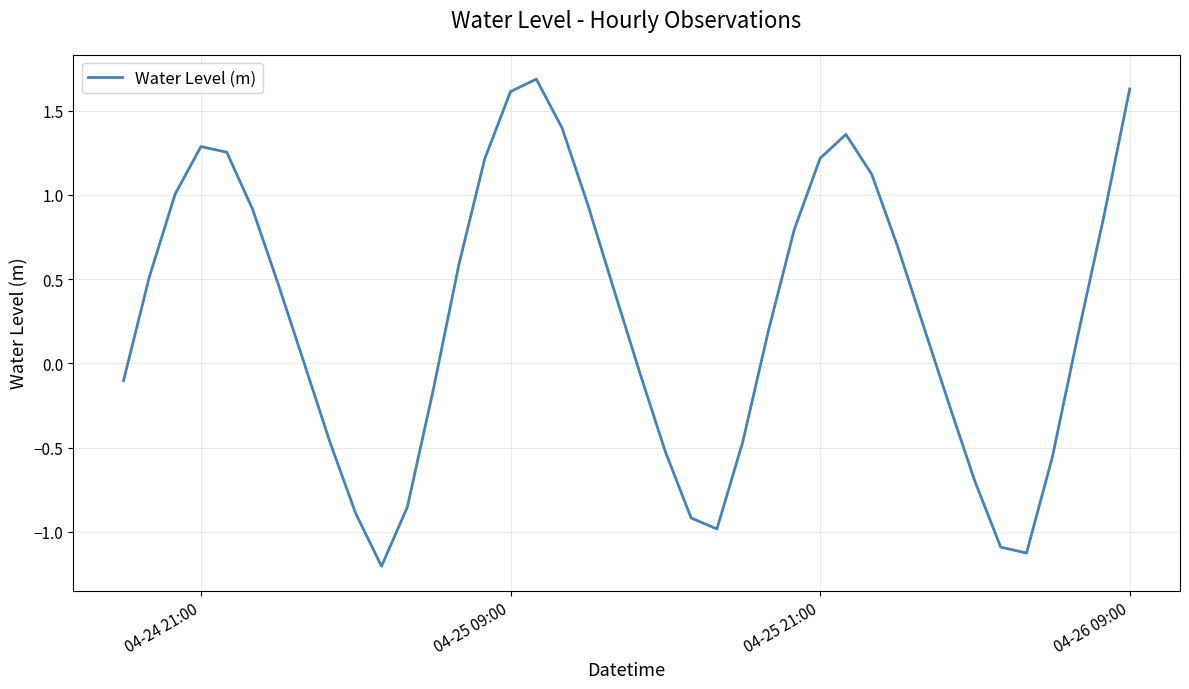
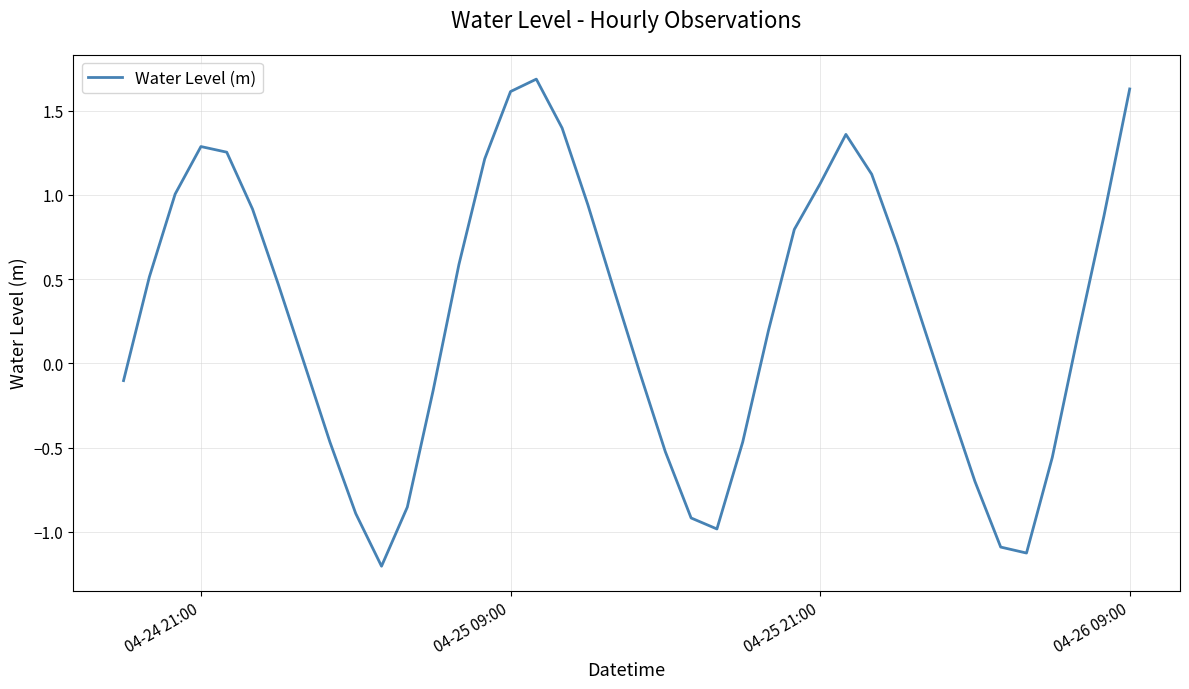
04-25 21:00: 1.22 -> 1.07
